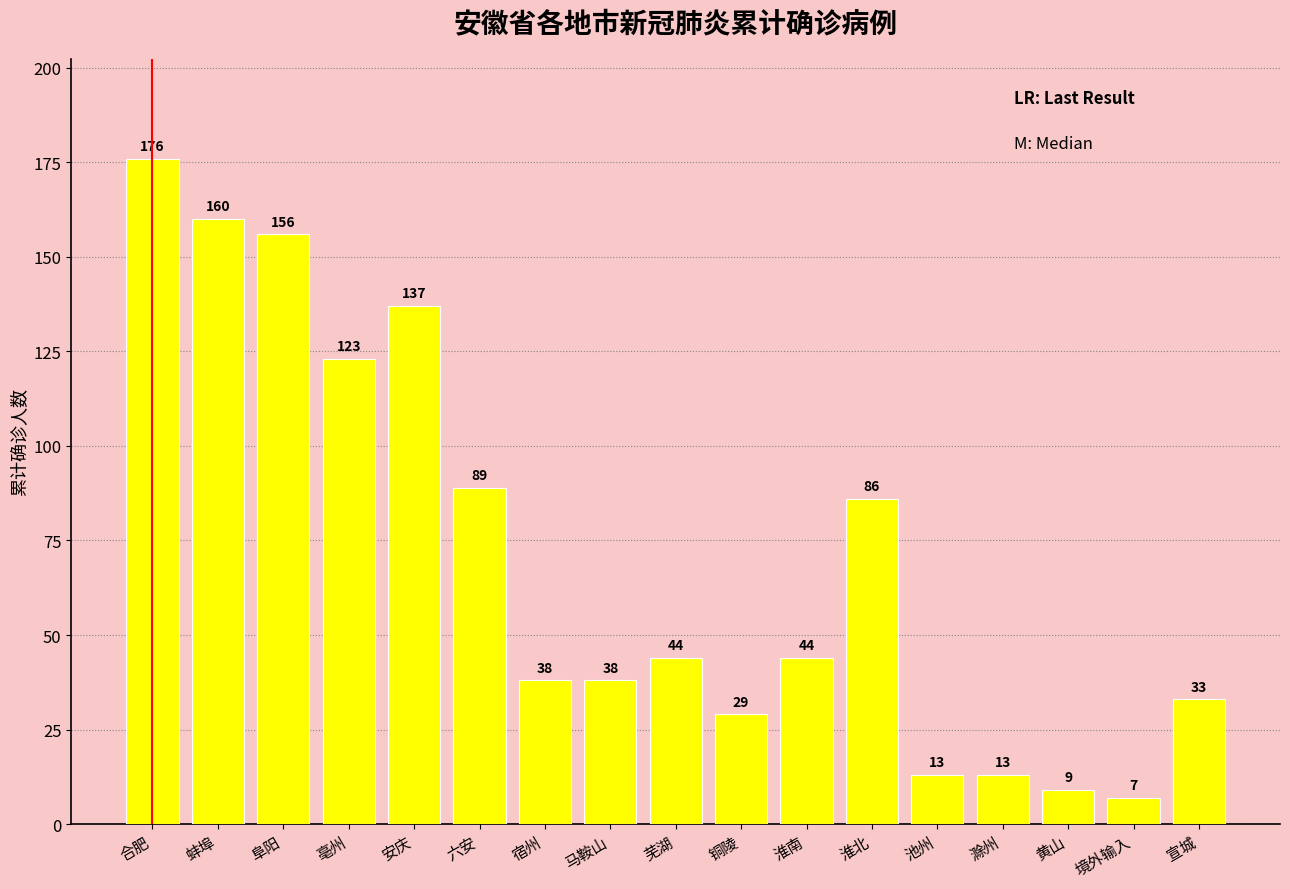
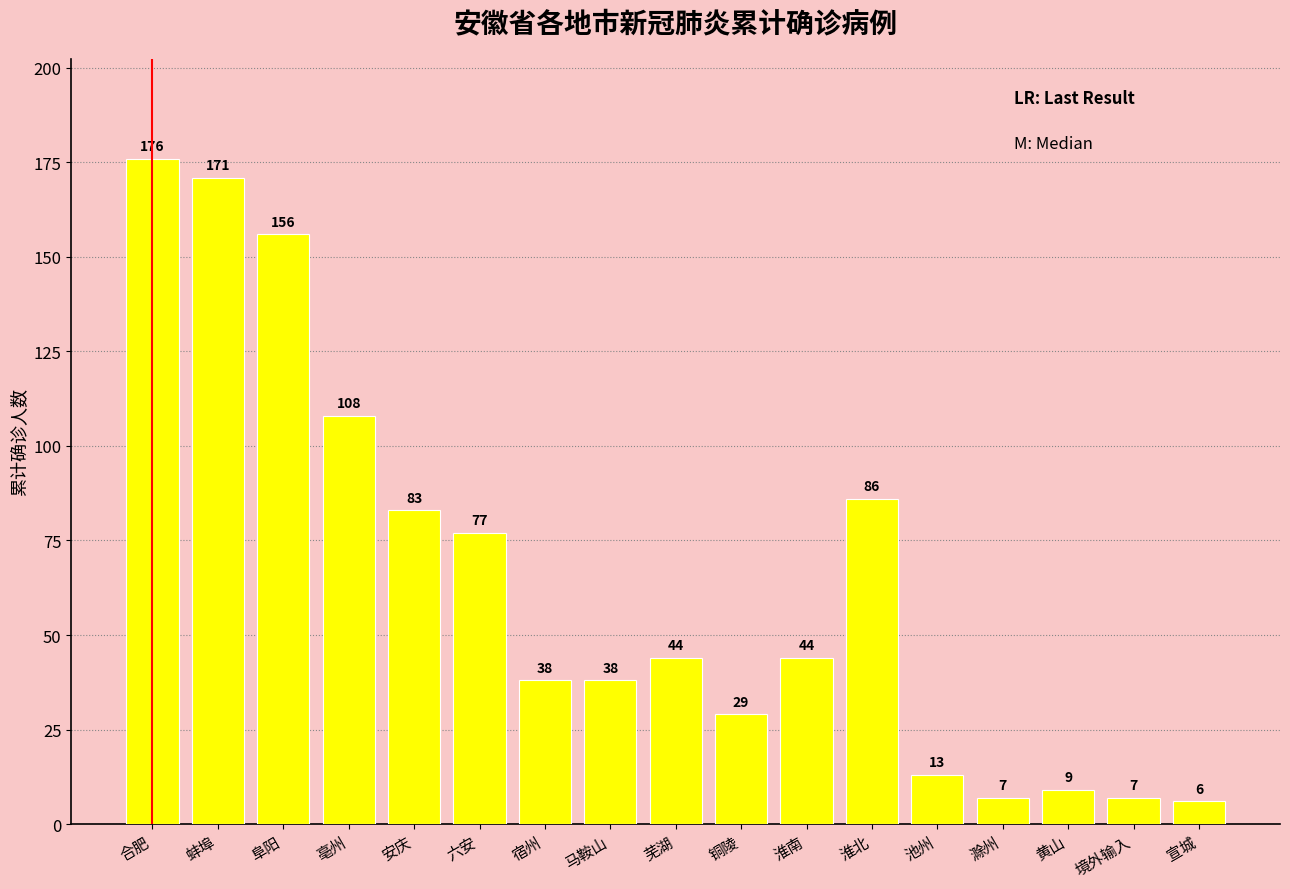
蚌埠: 160 -> 171
亳州: 123 -> 108
安庆: 137 -> 83
六安: 89 -> 77
滁州: 13 -> 7
宣城: 33 -> 6
